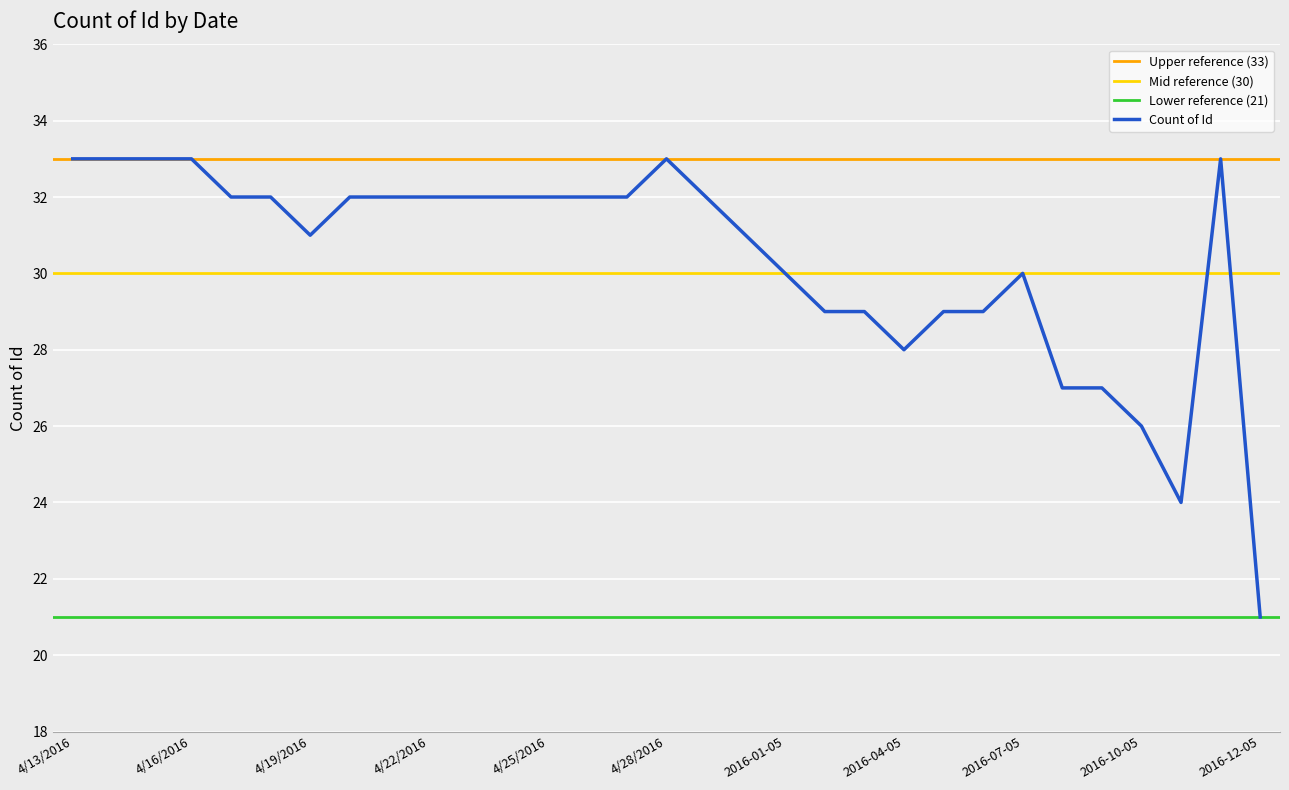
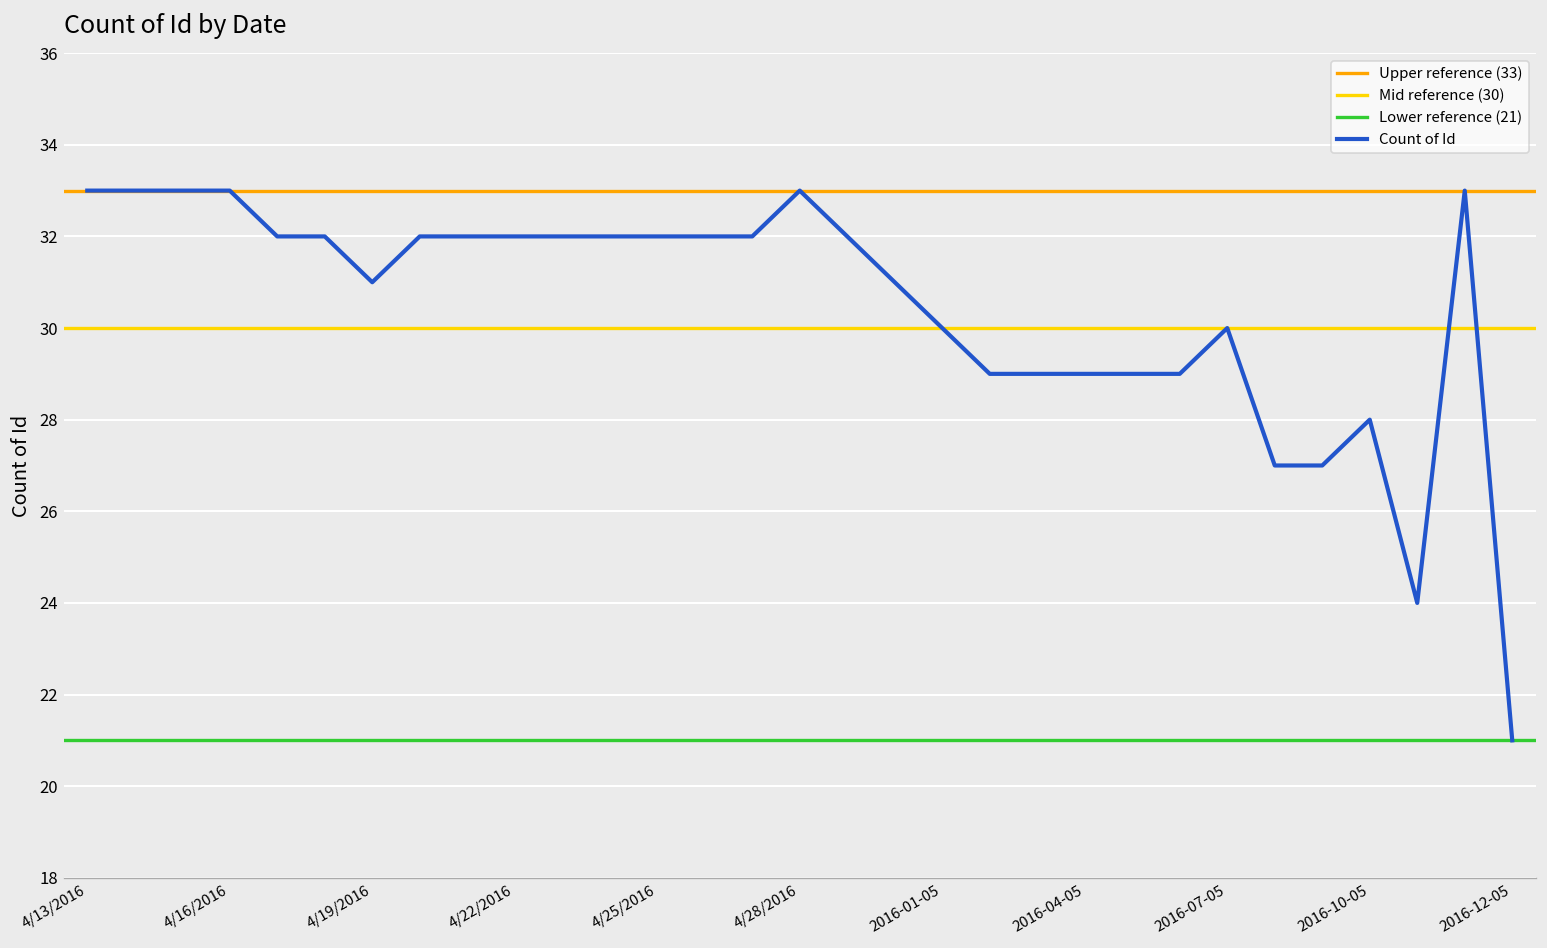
2016-04-05: 28 -> 29
2016-10-05: 26 -> 28
